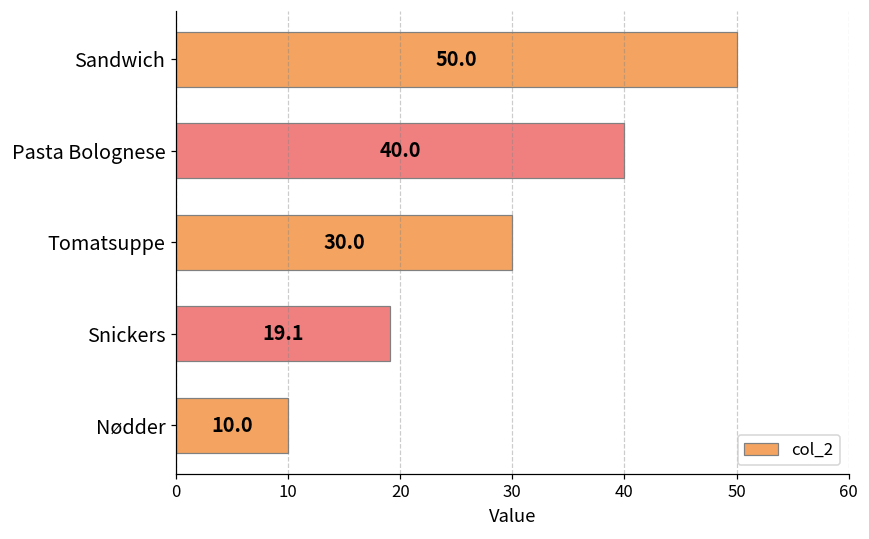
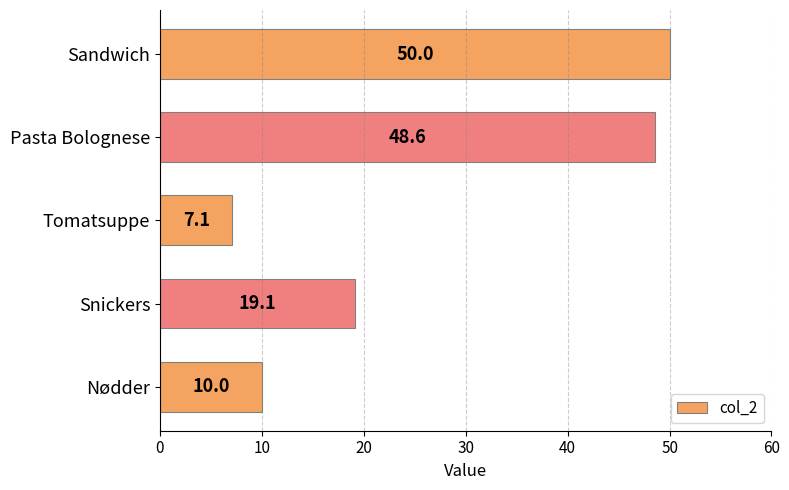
Pasta Bolognese: 40.0 -> 48.6
Tomatsuppe: 30.0 -> 7.1
